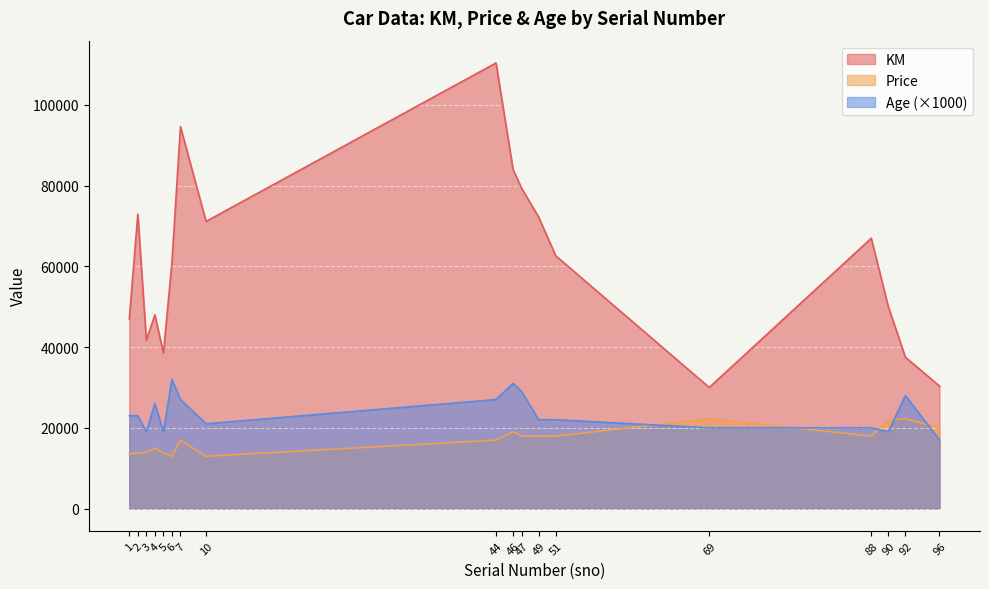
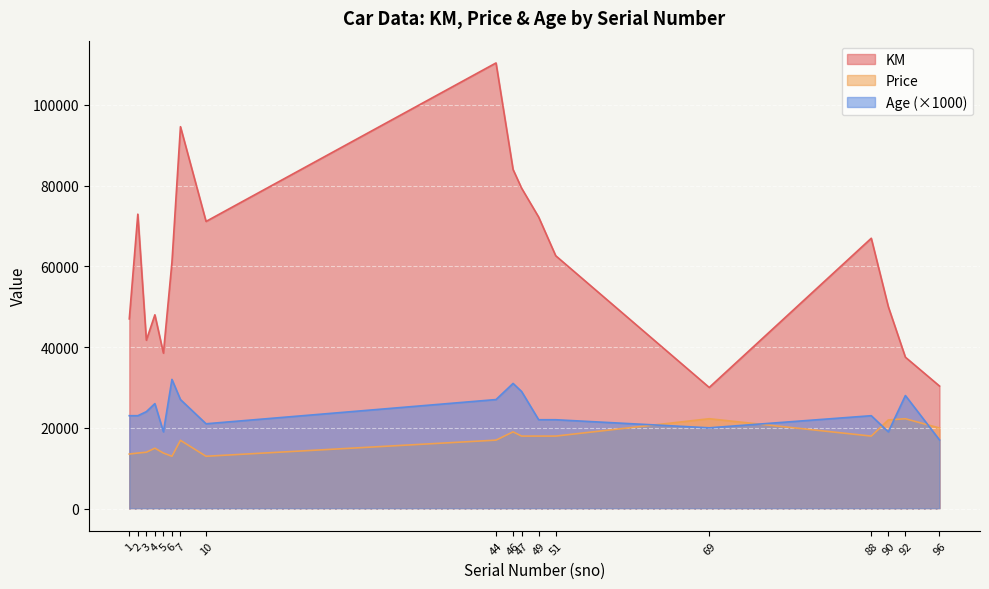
Age (×1000), 3: 19000 -> 24000
Age (×1000), 88: 20000 -> 23000
